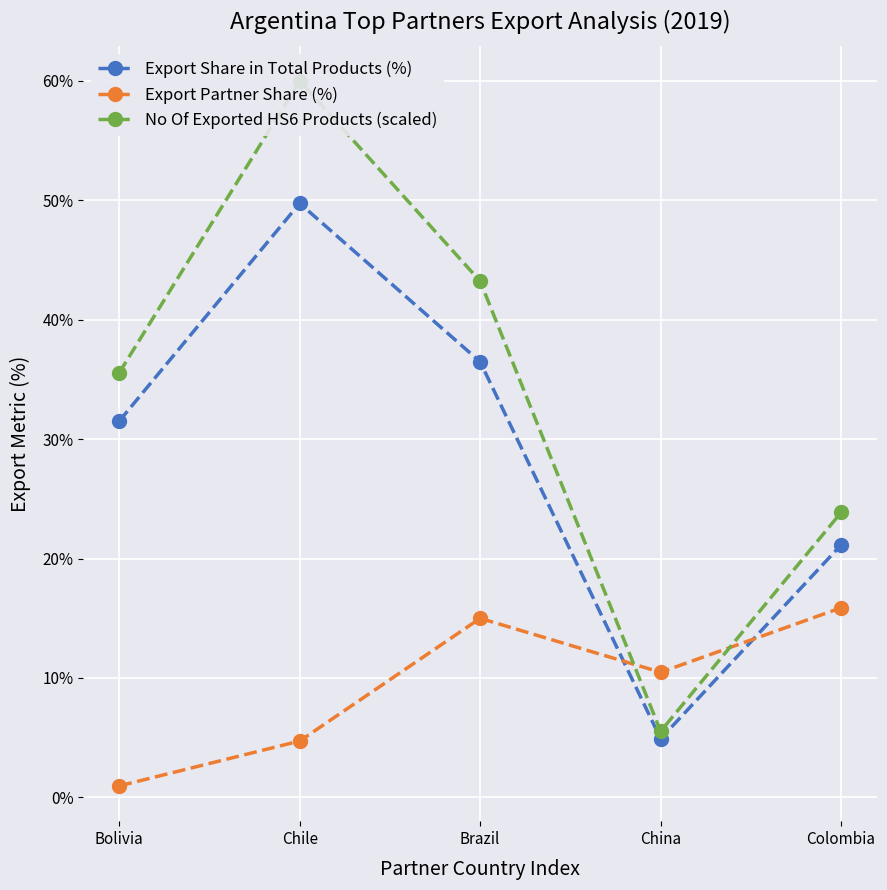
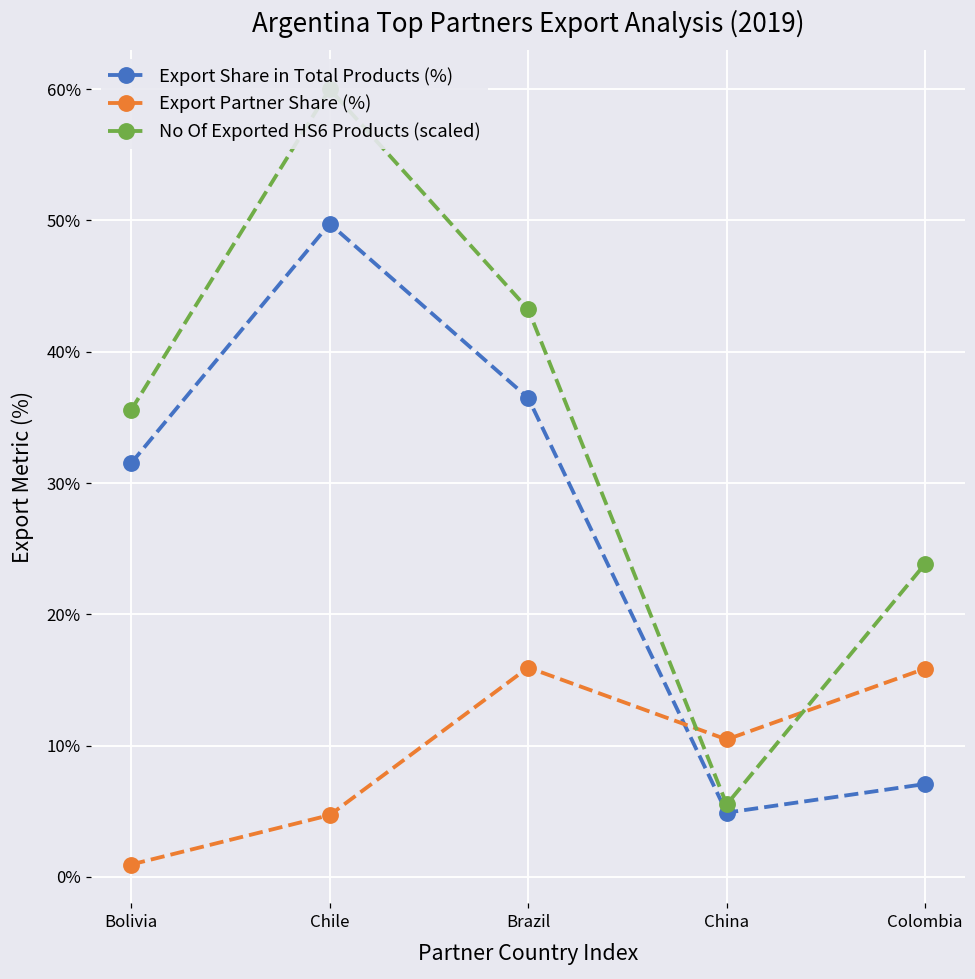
Export Partner Share (%), Brazil: 15.0% -> 16.0%
Export Share in Total Products (%), Colombia: 21.1% -> 7.1%
